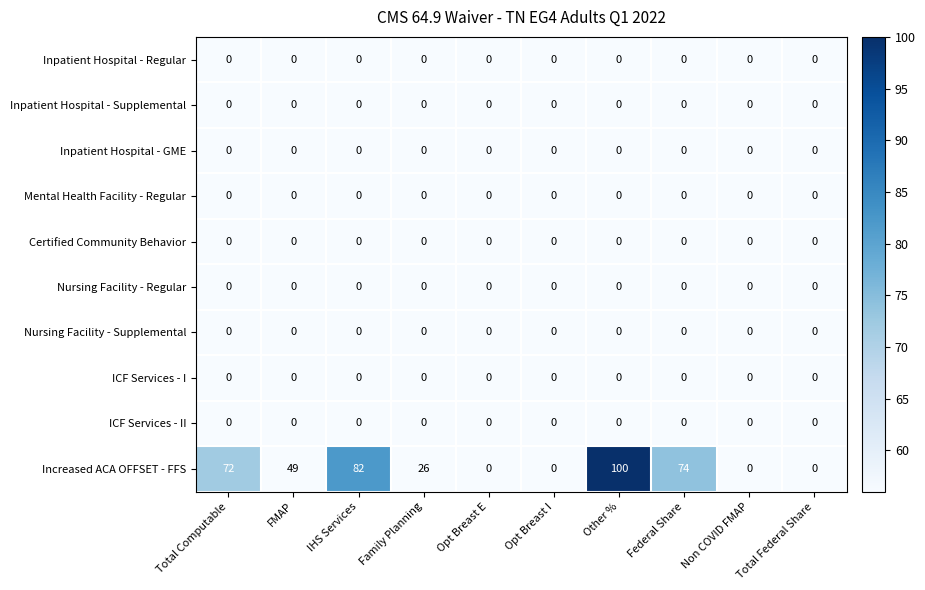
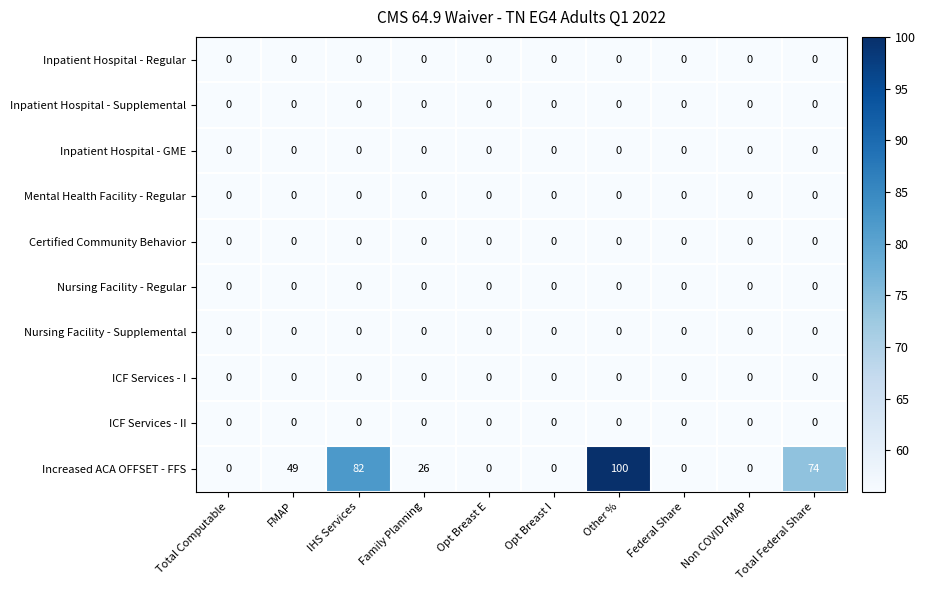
Increased ACA OFFSET - FFS, Total Computable: 72 -> 0
Increased ACA OFFSET - FFS, Federal Share: 74 -> 0
Increased ACA OFFSET - FFS, Total Federal Share: 0 -> 74
